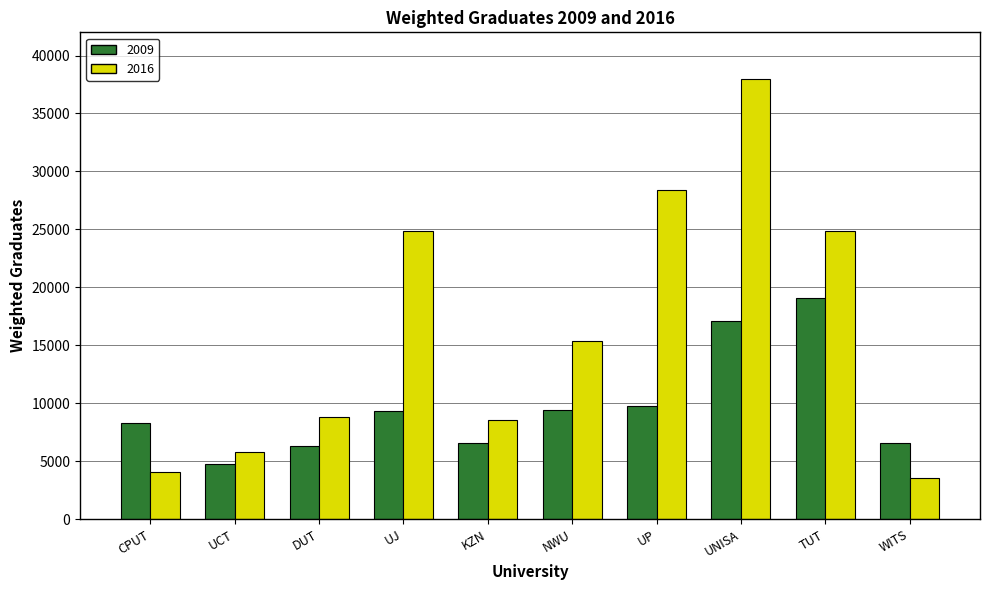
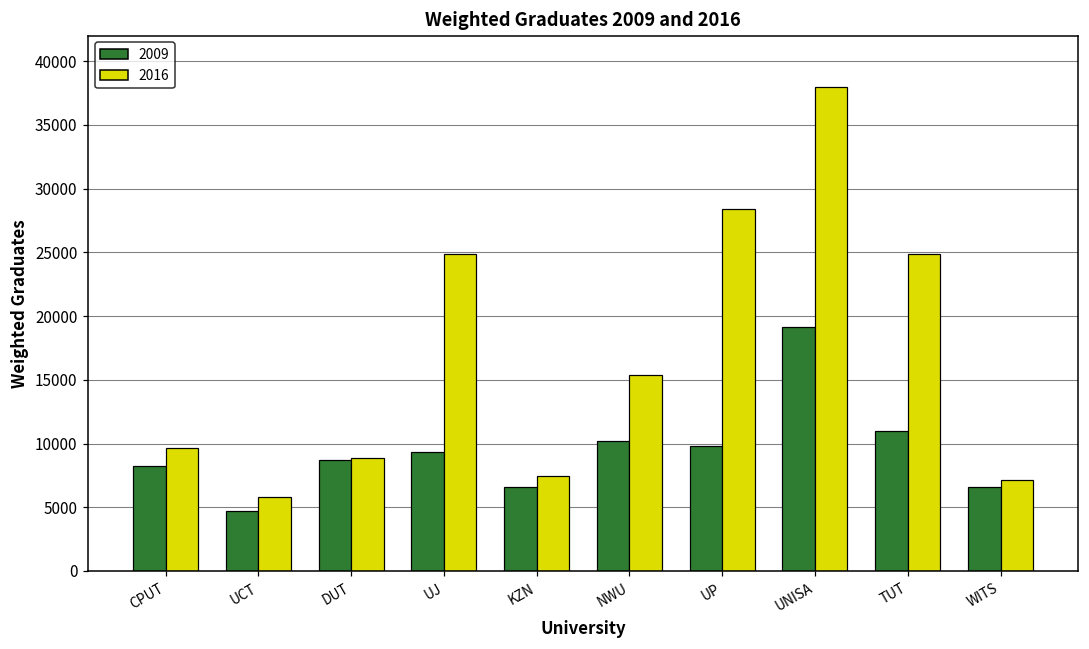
2016, CPUT: 4000 -> 9600
2009, DUT: 6300 -> 8700
2016, KZN: 8500 -> 7500
2009, NWU: 9400 -> 10200
2009, UNISA: 17100 -> 19100
2009, TUT: 19100 -> 11000
2016, WITS: 3600 -> 7100
